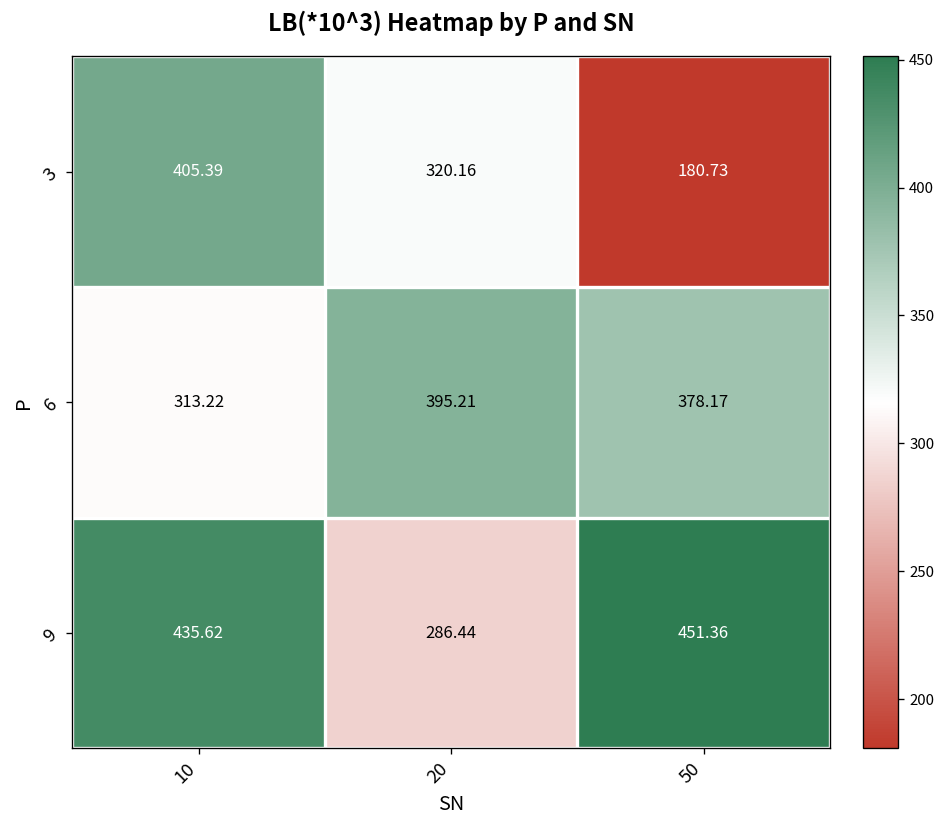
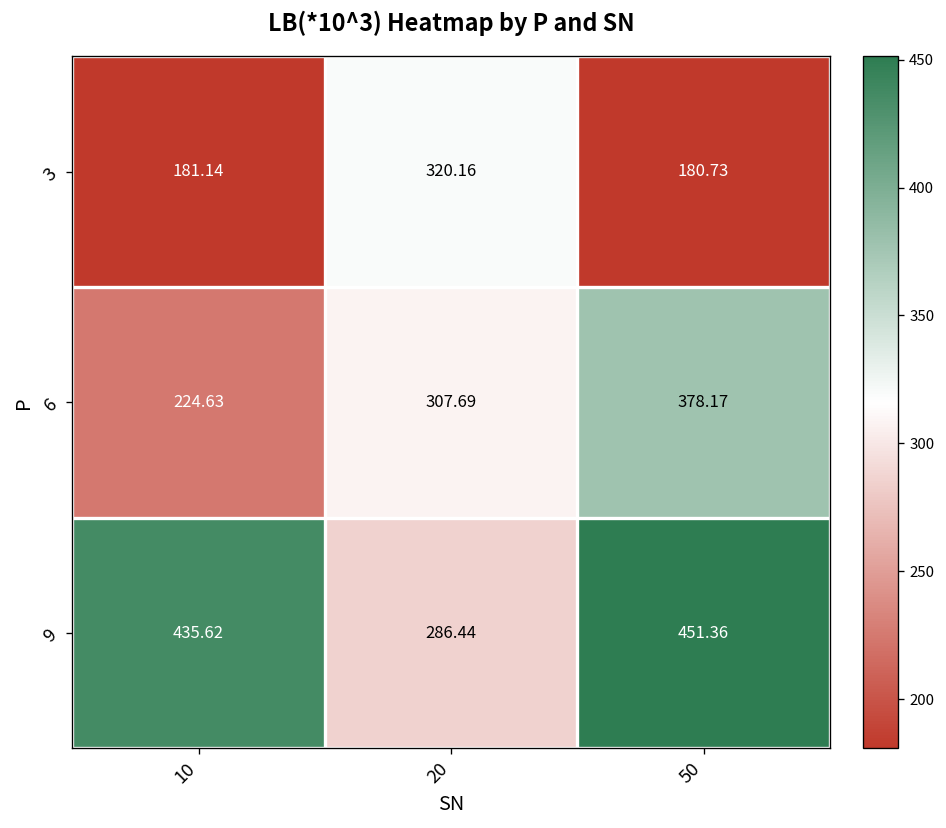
3, 10: 405.39 -> 181.14
6, 10: 313.22 -> 224.63
6, 20: 395.21 -> 307.69
